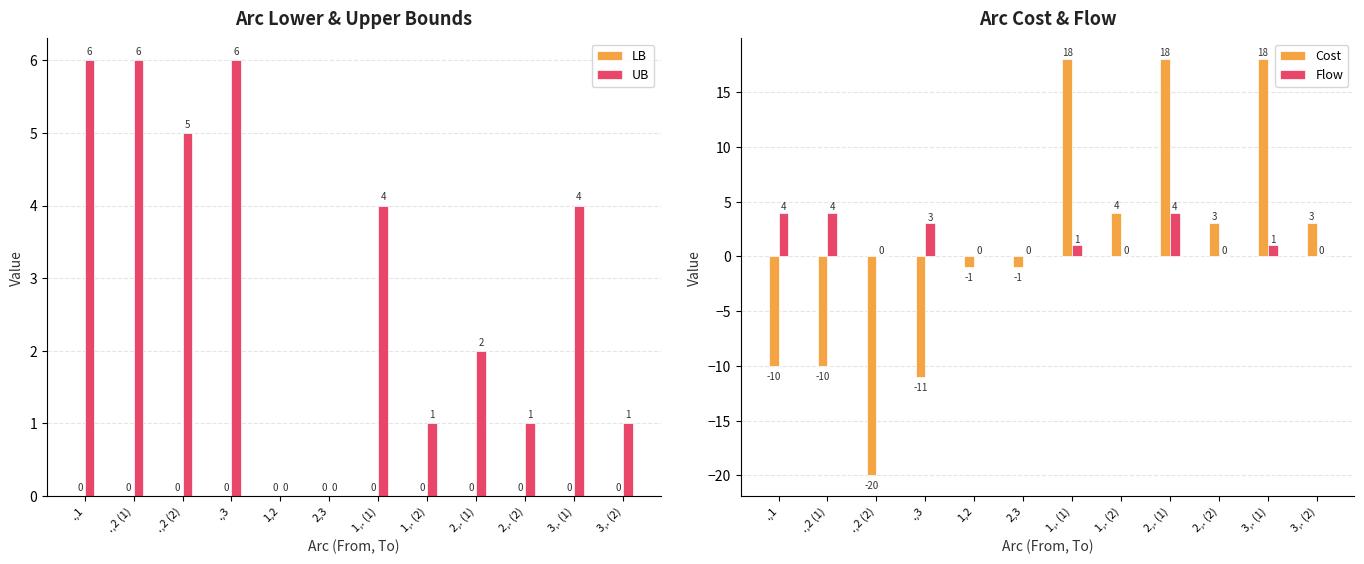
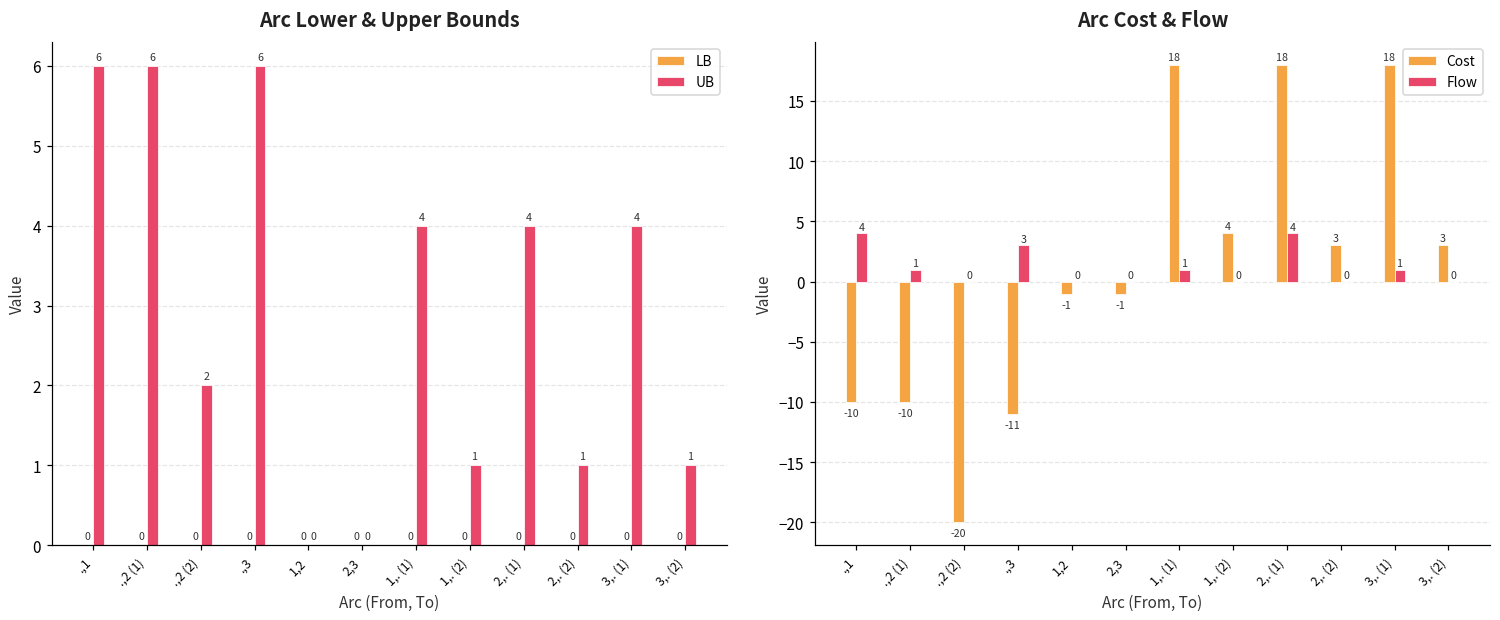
Arc Lower & Upper Bounds, UB, .,2 (2): 5 -> 2
Arc Lower & Upper Bounds, UB, 2,. (1): 2 -> 4
Arc Cost & Flow, Flow, .,2 (1): 4 -> 1
